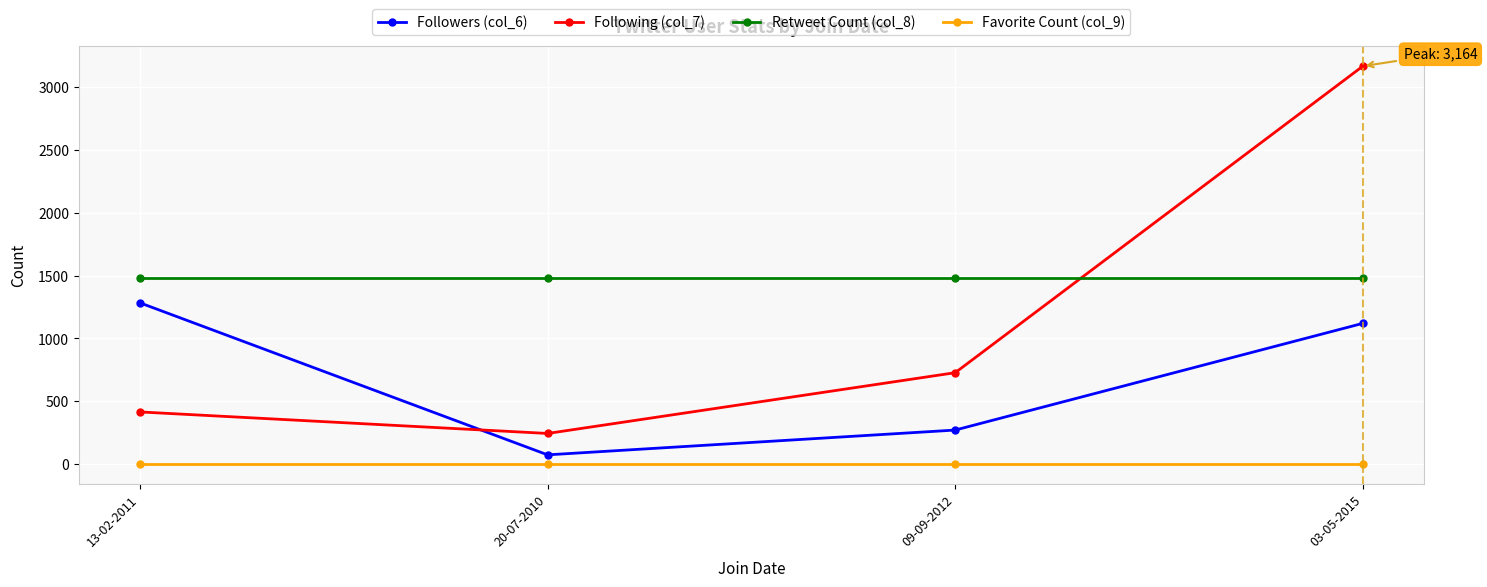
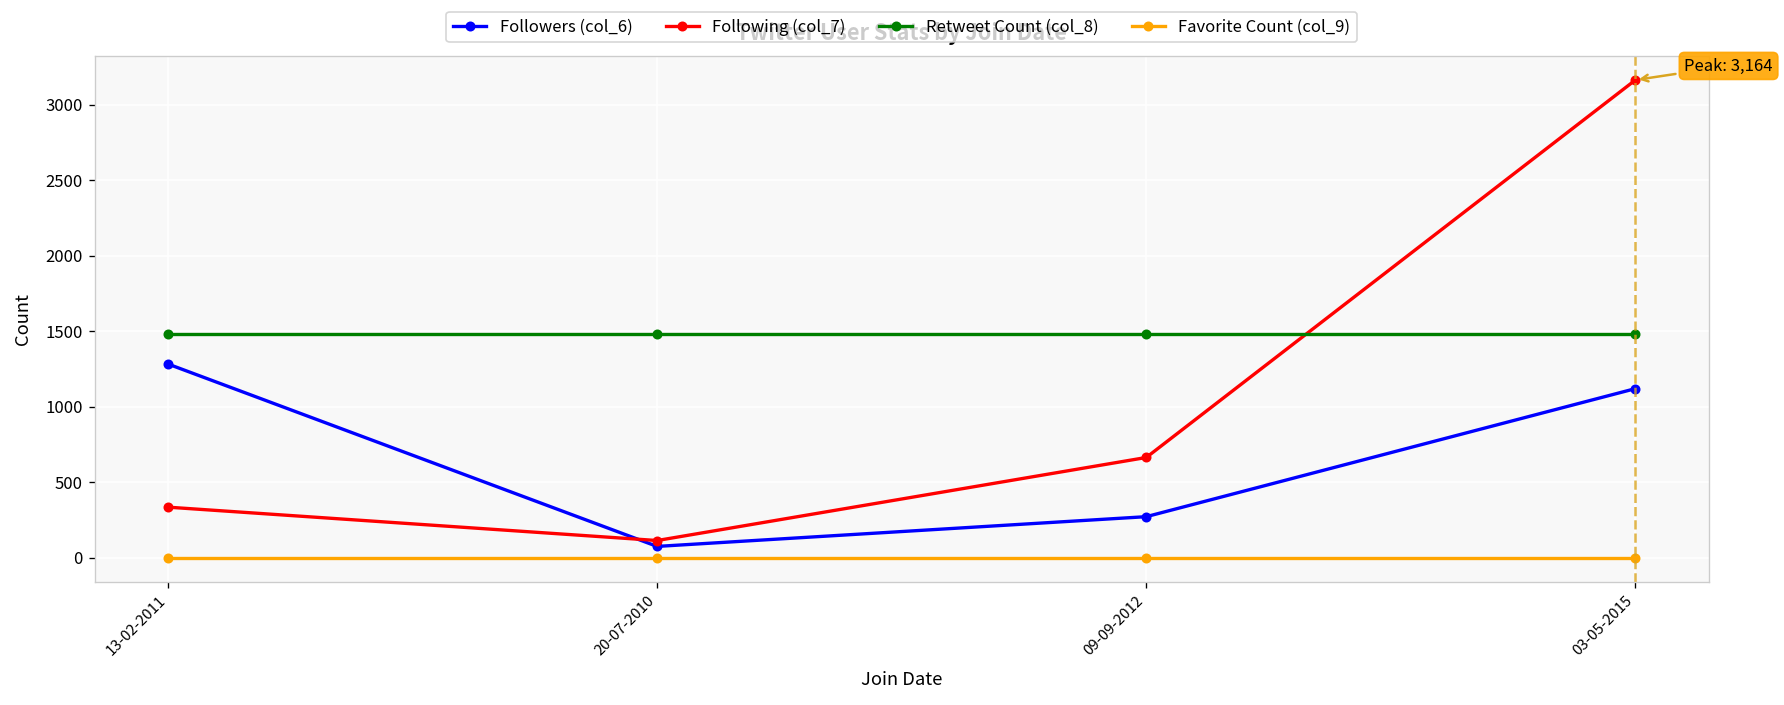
Following (col_7), 13-02-2011: 420 -> 340
Following (col_7), 20-07-2010: 250 -> 110
Following (col_7), 09-09-2012: 730 -> 660
